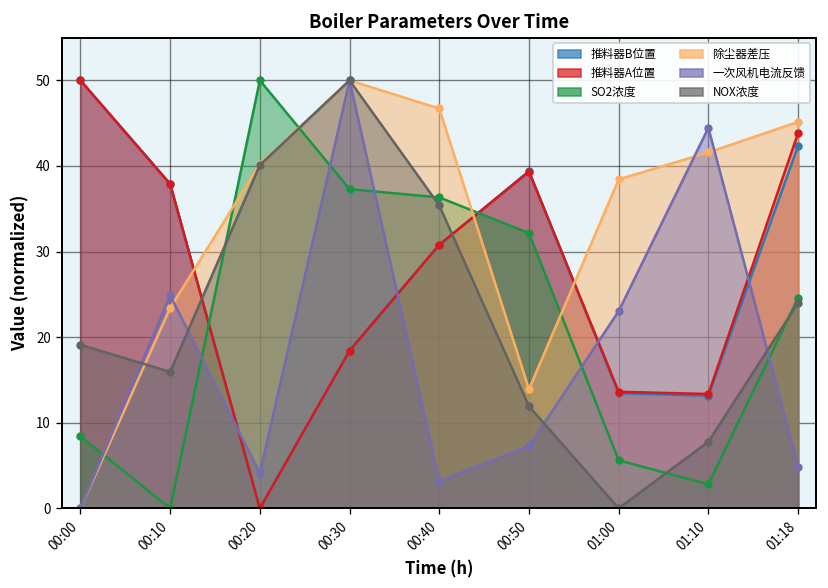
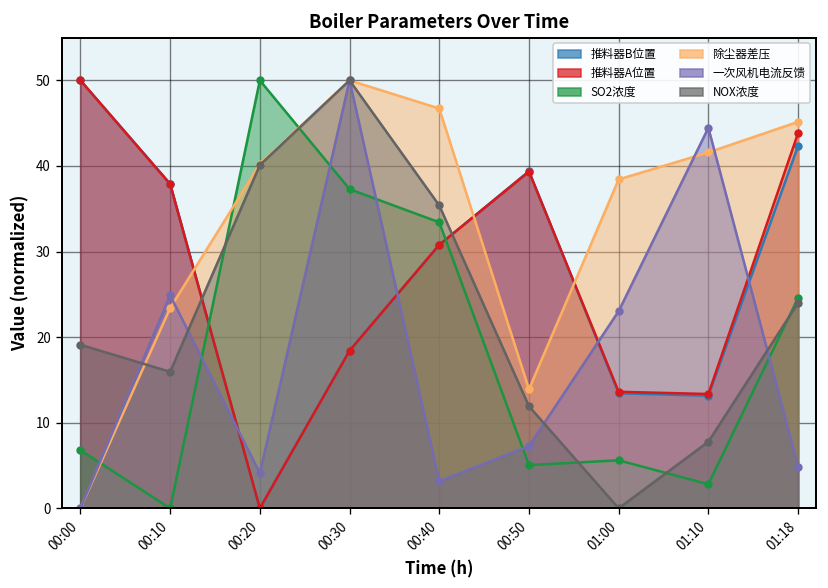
SO2浓度, 00:00: 8 -> 7
SO2浓度, 00:40: 36 -> 33
SO2浓度, 00:50: 32 -> 5
